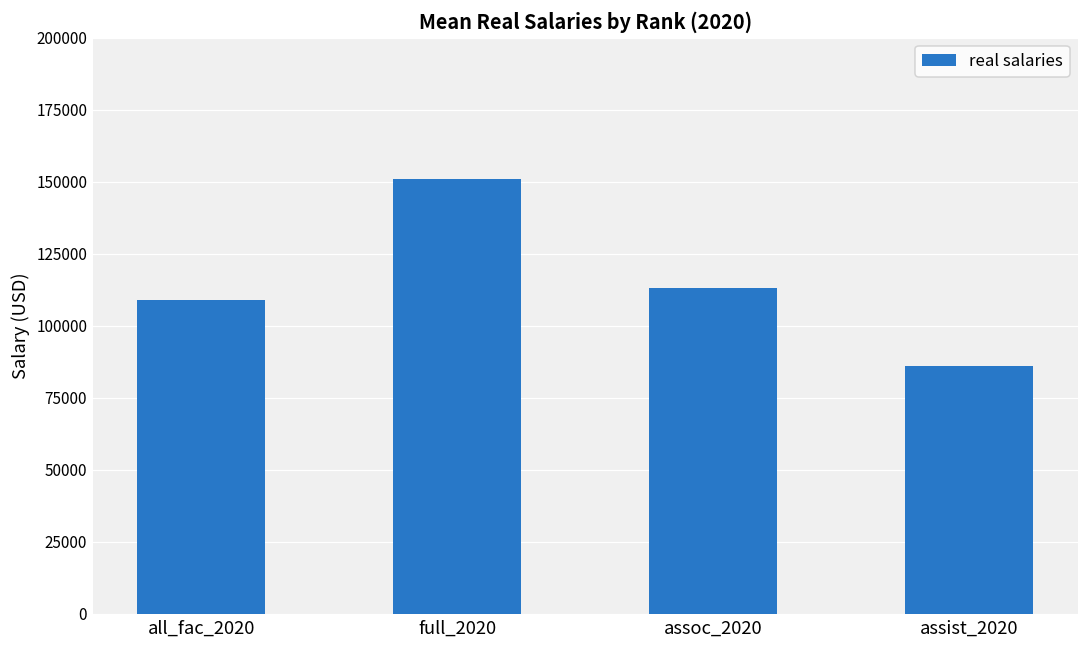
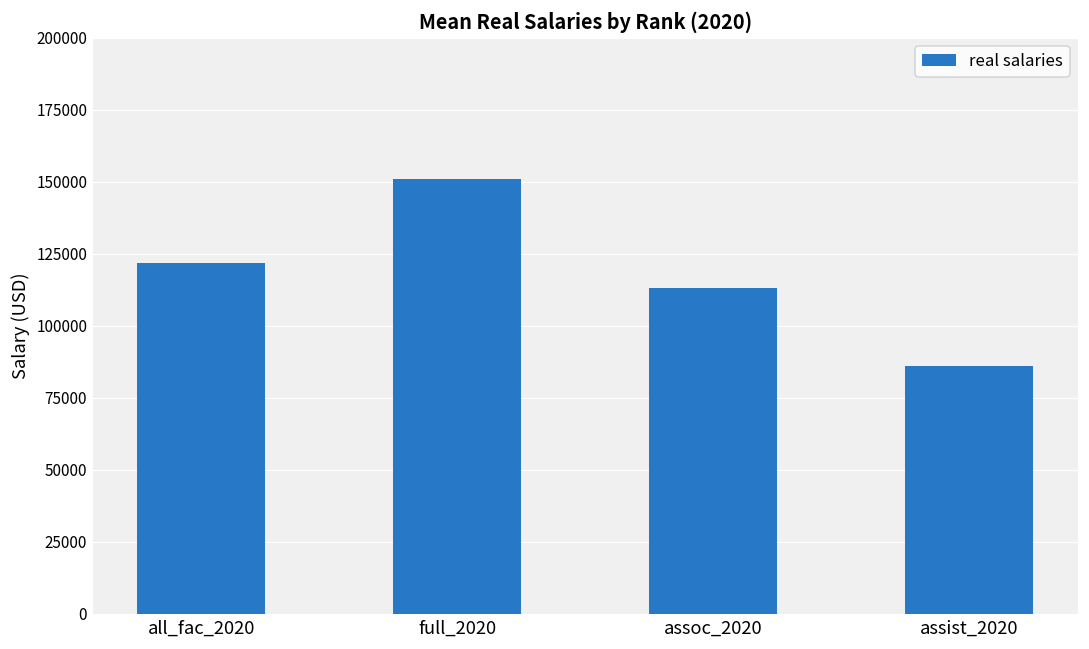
all_fac_2020: 109000 -> 122000
